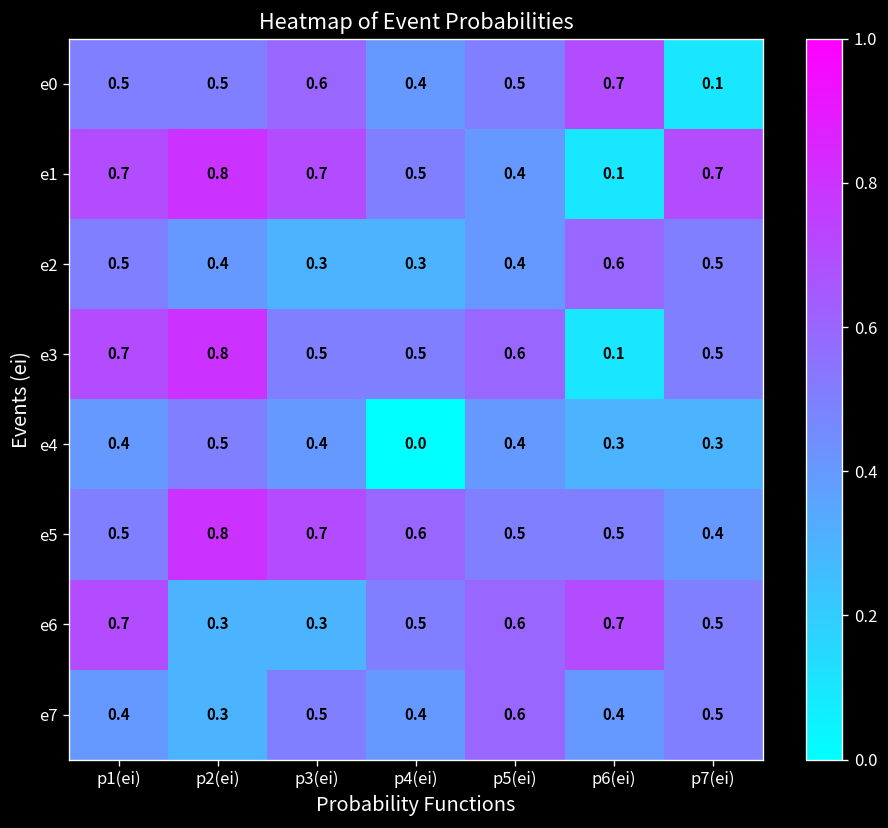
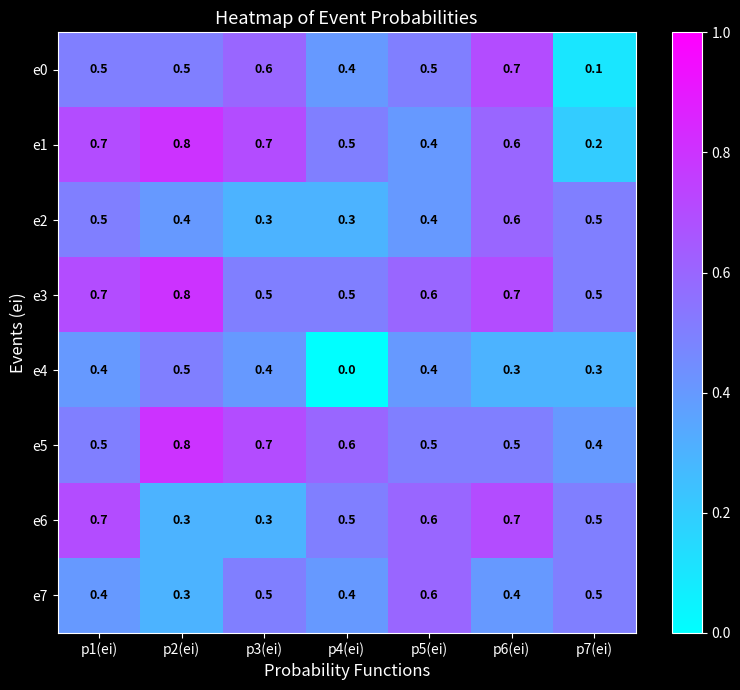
e1, p6(ei): 0.1 -> 0.6
e1, p7(ei): 0.7 -> 0.2
e3, p6(ei): 0.1 -> 0.7
